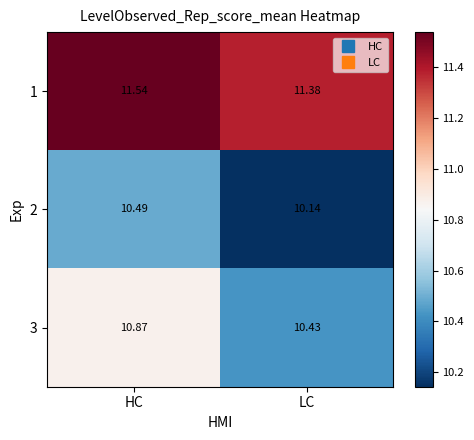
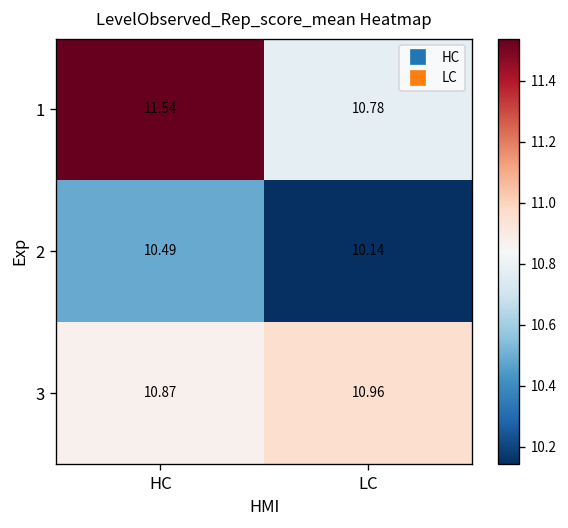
1, LC: 11.38 -> 10.78
3, LC: 10.43 -> 10.96
